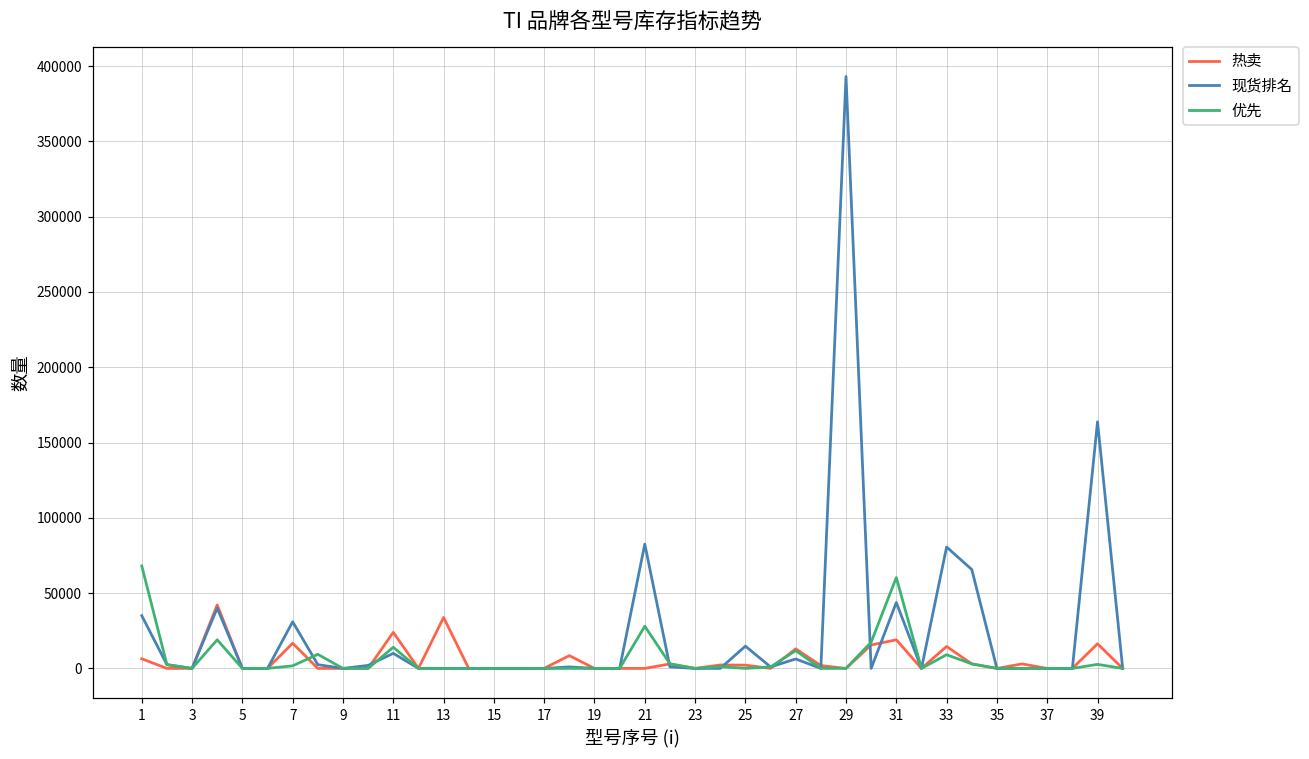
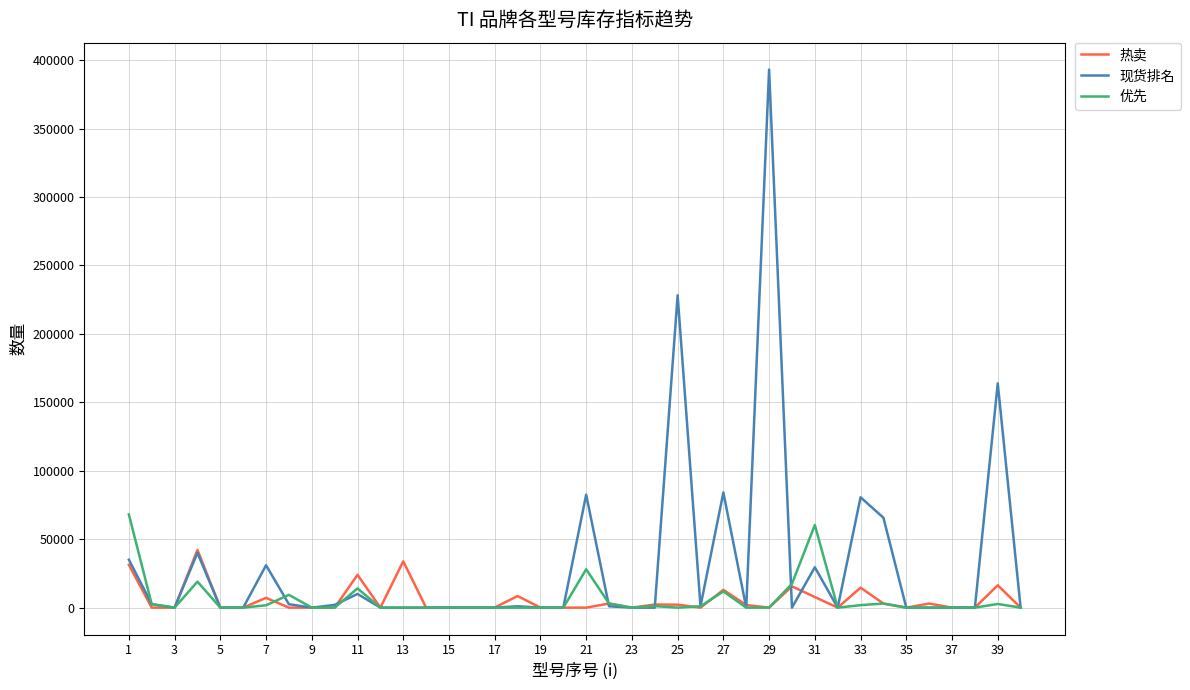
热卖, 1: 6000 -> 31000
热卖, 7: 17000 -> 7000
现货排名, 25: 15000 -> 228000
现货排名, 27: 6000 -> 84000
热卖, 31: 19000 -> 8000
现货排名, 31: 44000 -> 30000
优先, 33: 9000 -> 2000
